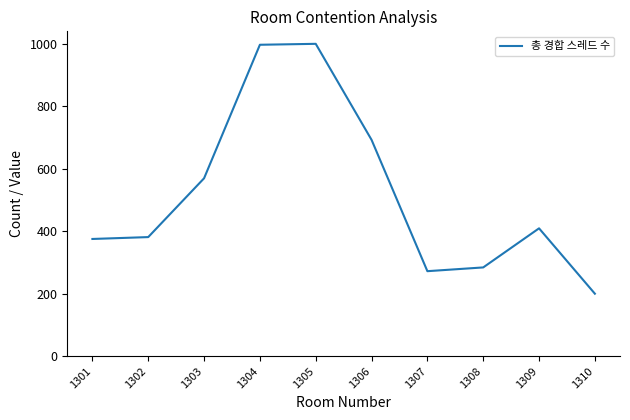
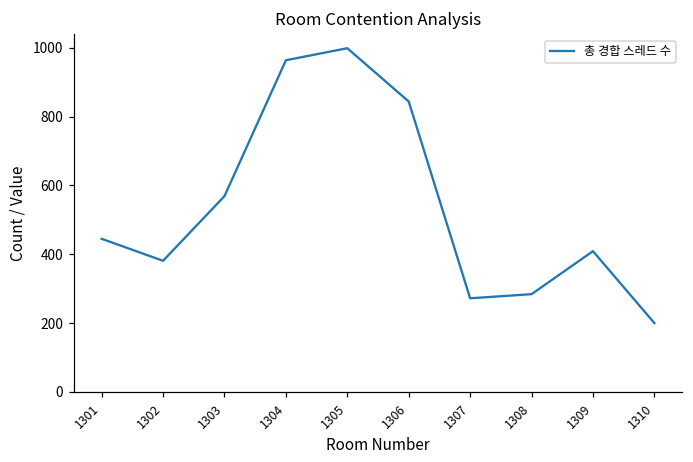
1301: 380 -> 450
1304: 1000 -> 960
1306: 690 -> 840
